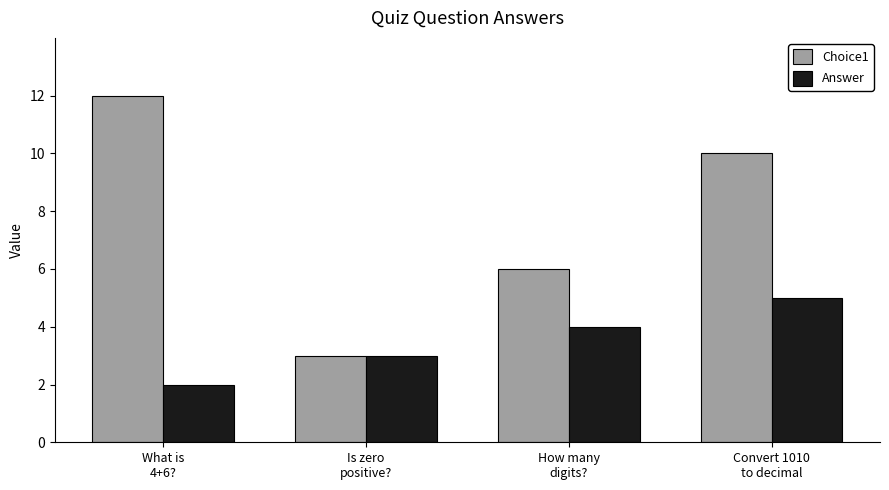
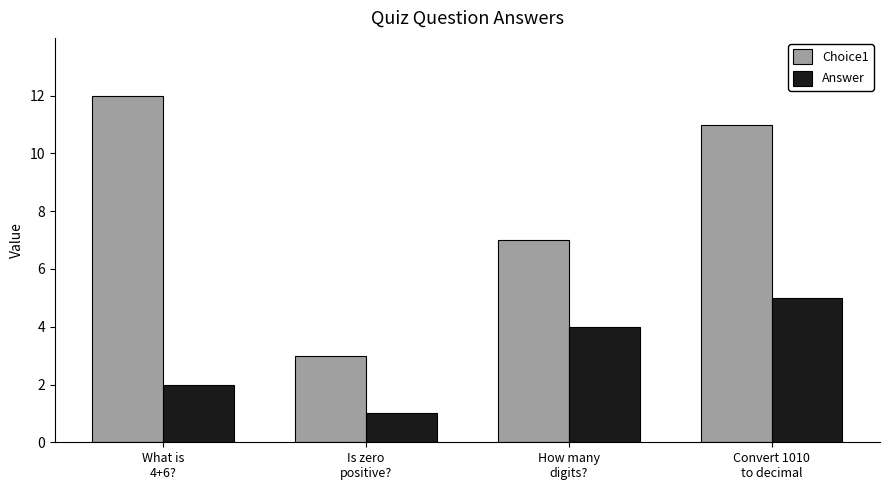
Answer, Is zero positive?: 3 -> 1
Choice1, How many digits?: 6 -> 7
Choice1, Convert 1010 to decimal: 10 -> 11
